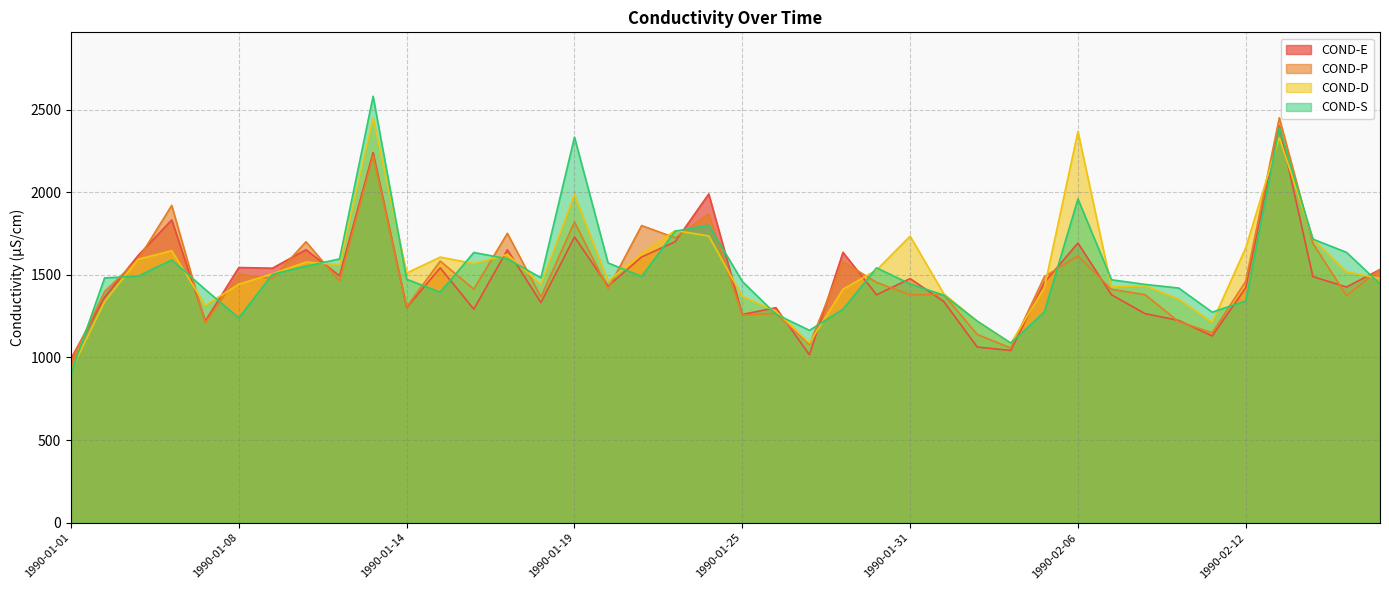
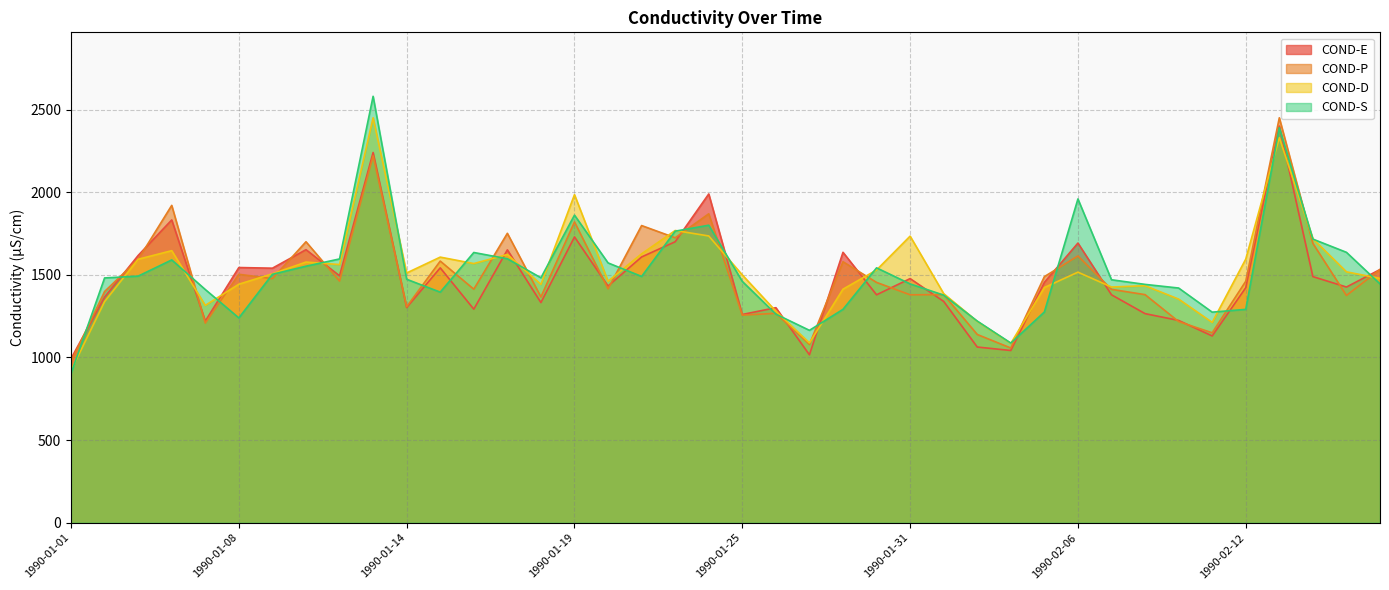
COND-S, 1990-01-19: 2330 -> 1860
COND-D, 1990-01-25: 1370 -> 1500
COND-D, 1990-02-06: 2370 -> 1520
COND-D, 1990-02-12: 1660 -> 1600
COND-S, 1990-02-12: 1340 -> 1290
